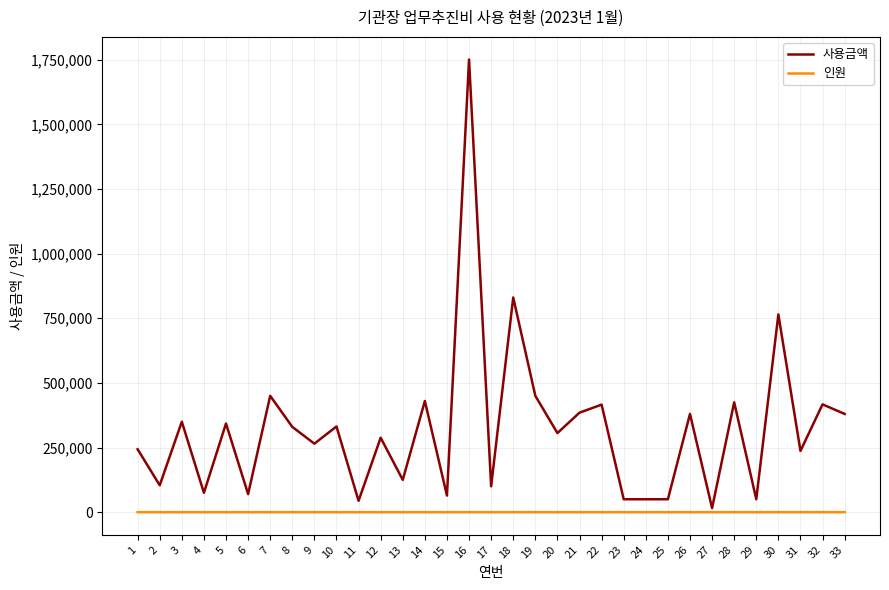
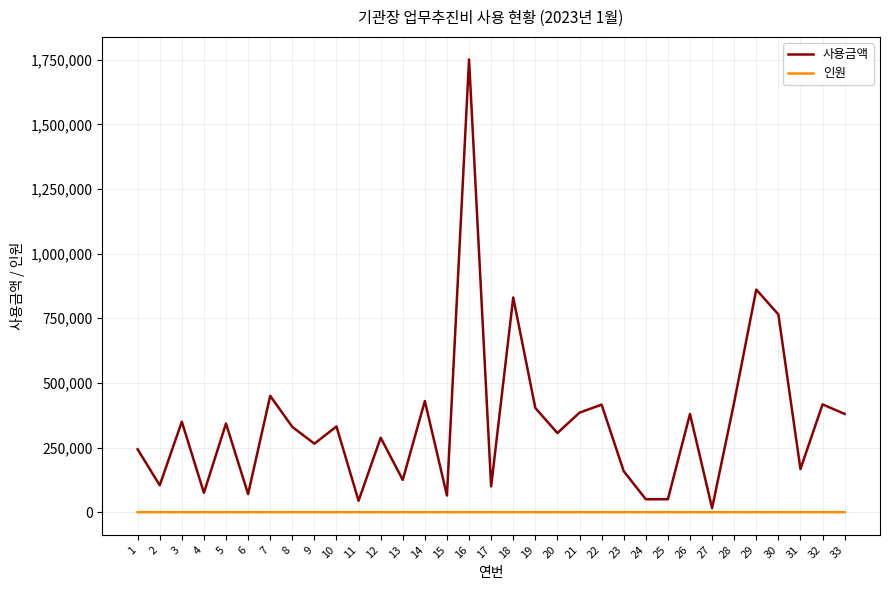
사용금액, 19: 450,000 -> 400,000
사용금액, 23: 50,000 -> 160,000
사용금액, 29: 50,000 -> 860,000
사용금액, 31: 240,000 -> 170,000
